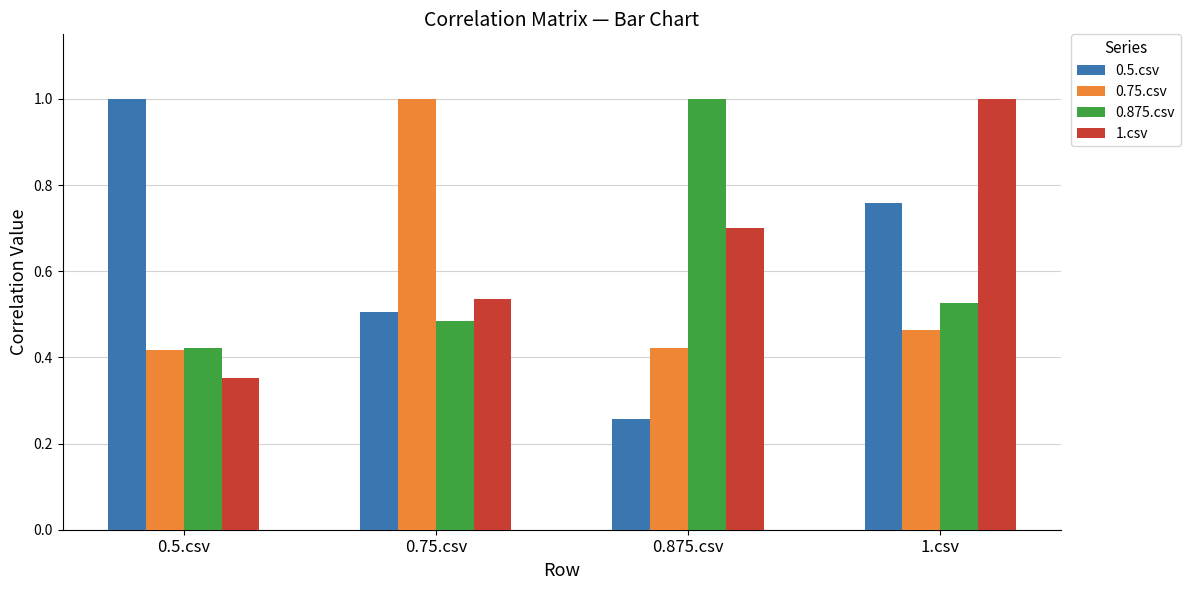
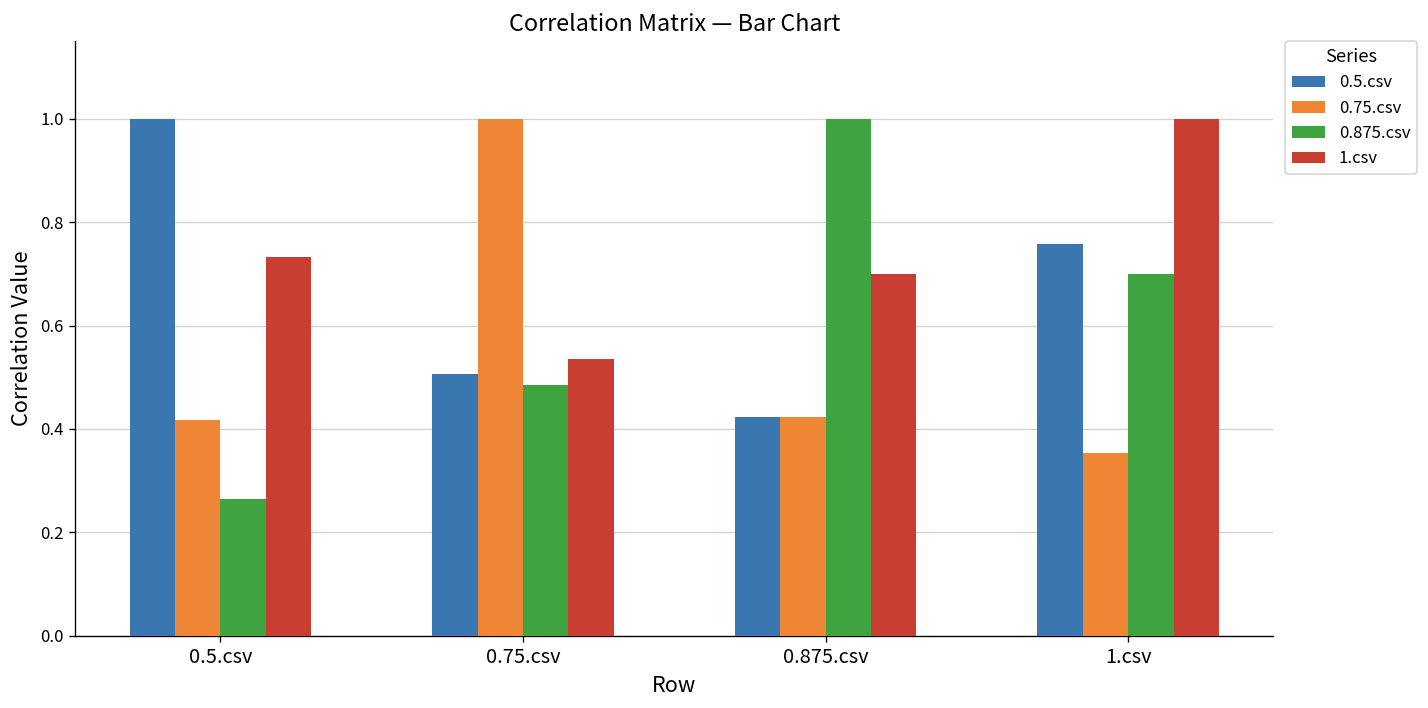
0.875.csv, 0.5.csv: 0.42 -> 0.26
1.csv, 0.5.csv: 0.35 -> 0.73
0.5.csv, 0.875.csv: 0.26 -> 0.42
0.75.csv, 1.csv: 0.46 -> 0.35
0.875.csv, 1.csv: 0.53 -> 0.70
